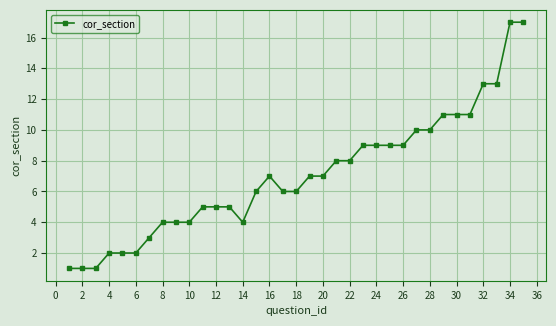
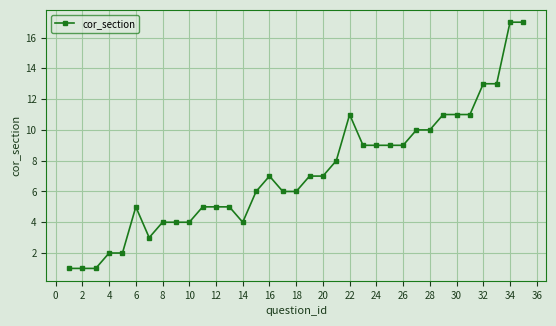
6: 2 -> 5
22: 8 -> 11
